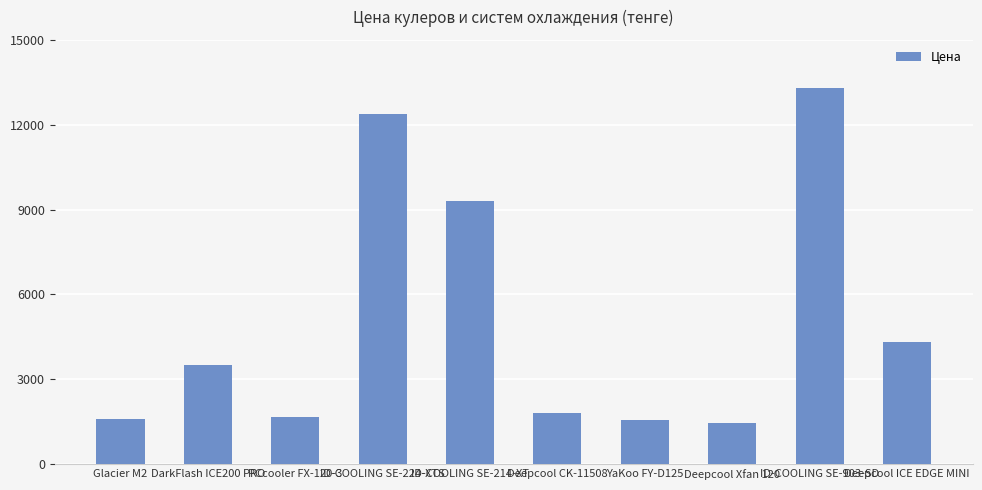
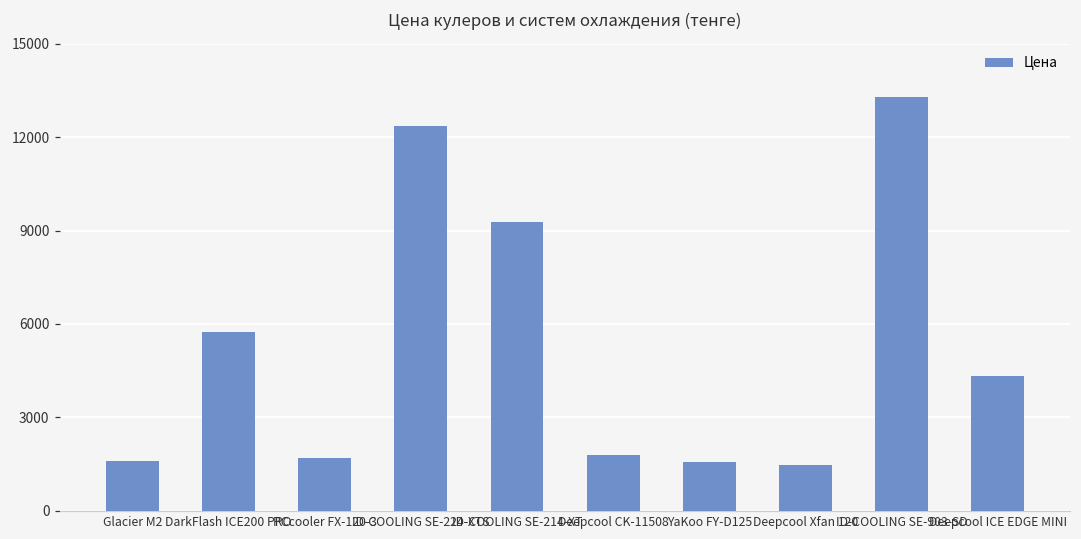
DarkFlash ICE200 PRO: 3500 -> 5700
